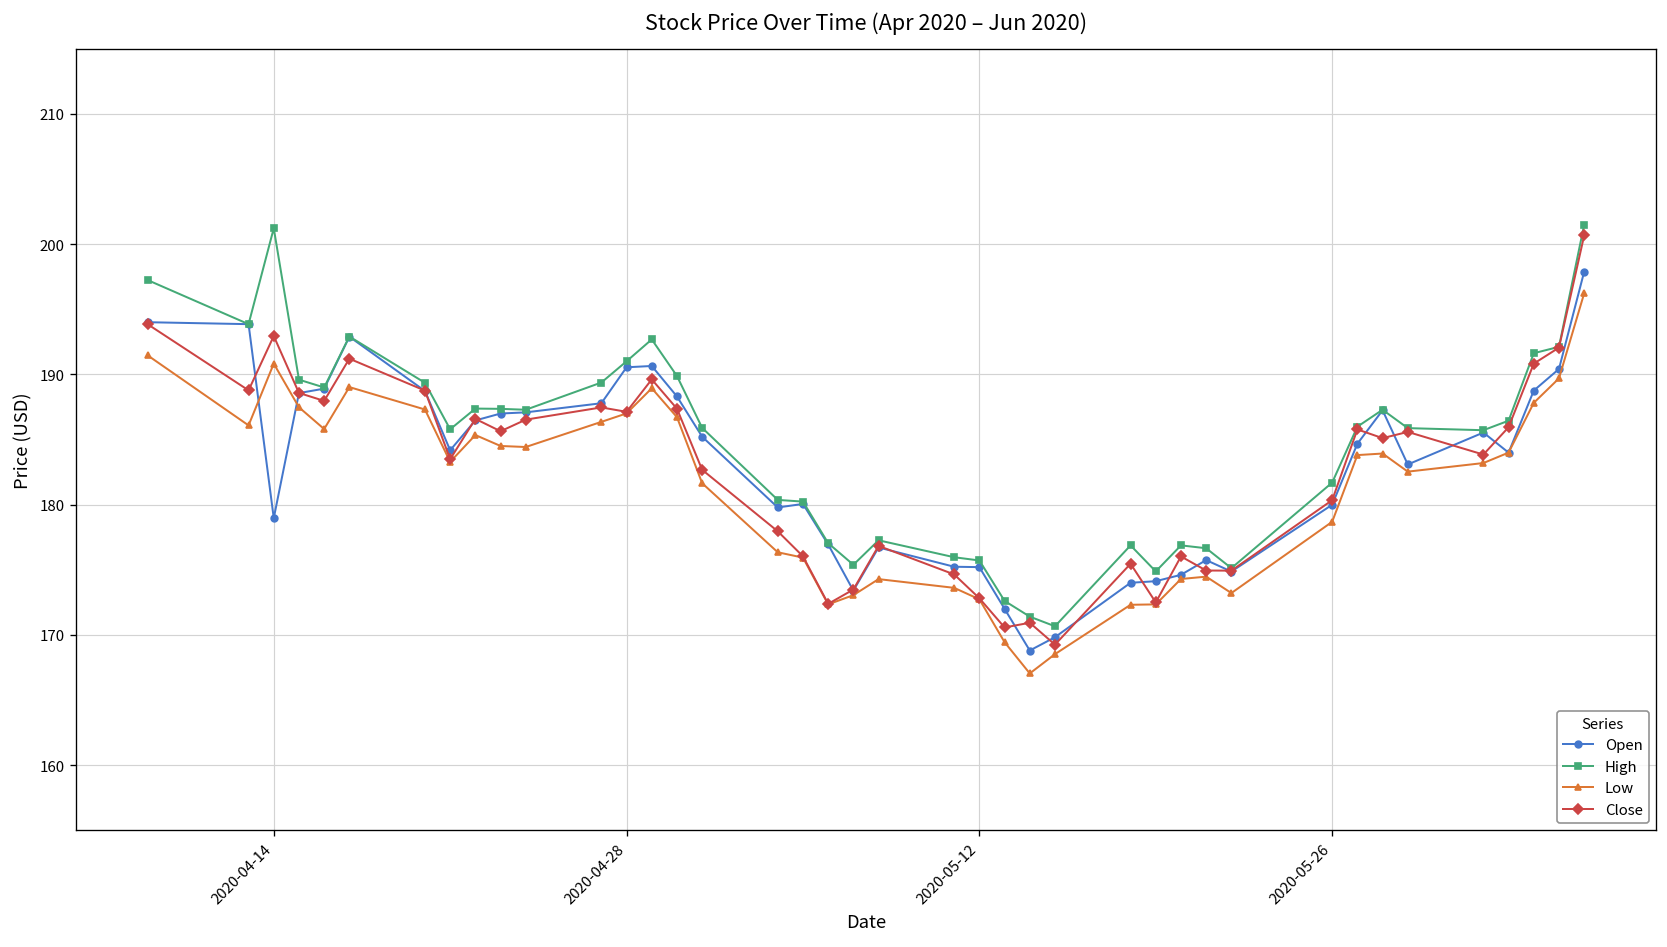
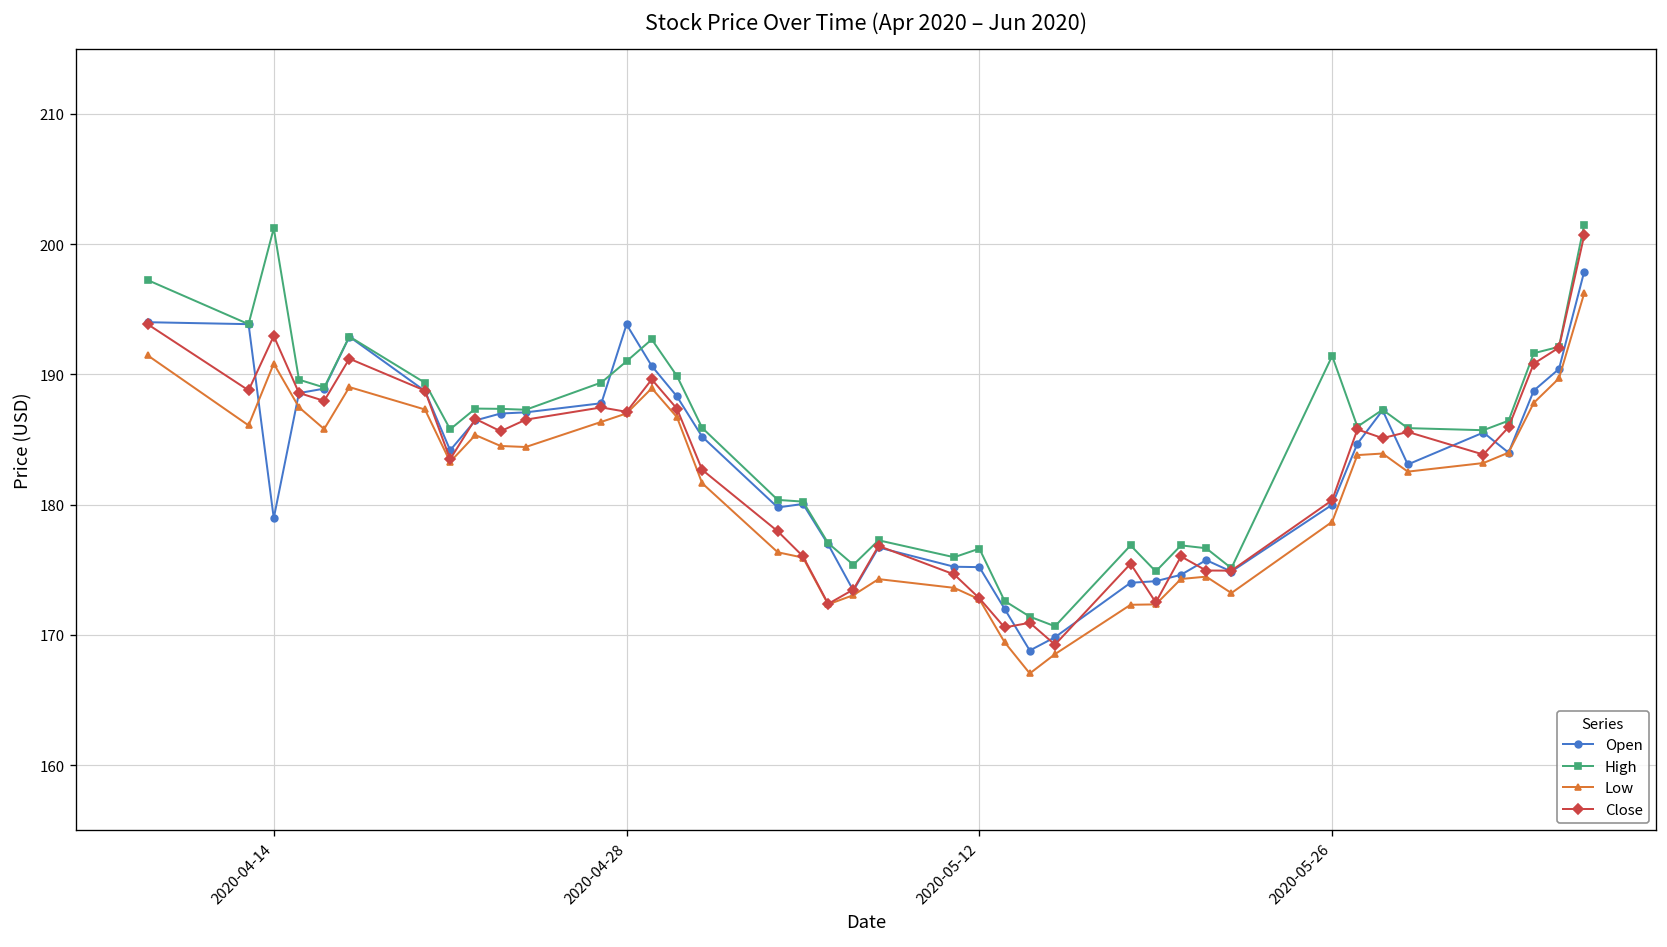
Open, 2020-04-28: 190.5 -> 193.8
High, 2020-05-12: 175.7 -> 176.6
High, 2020-05-26: 181.7 -> 191.4
